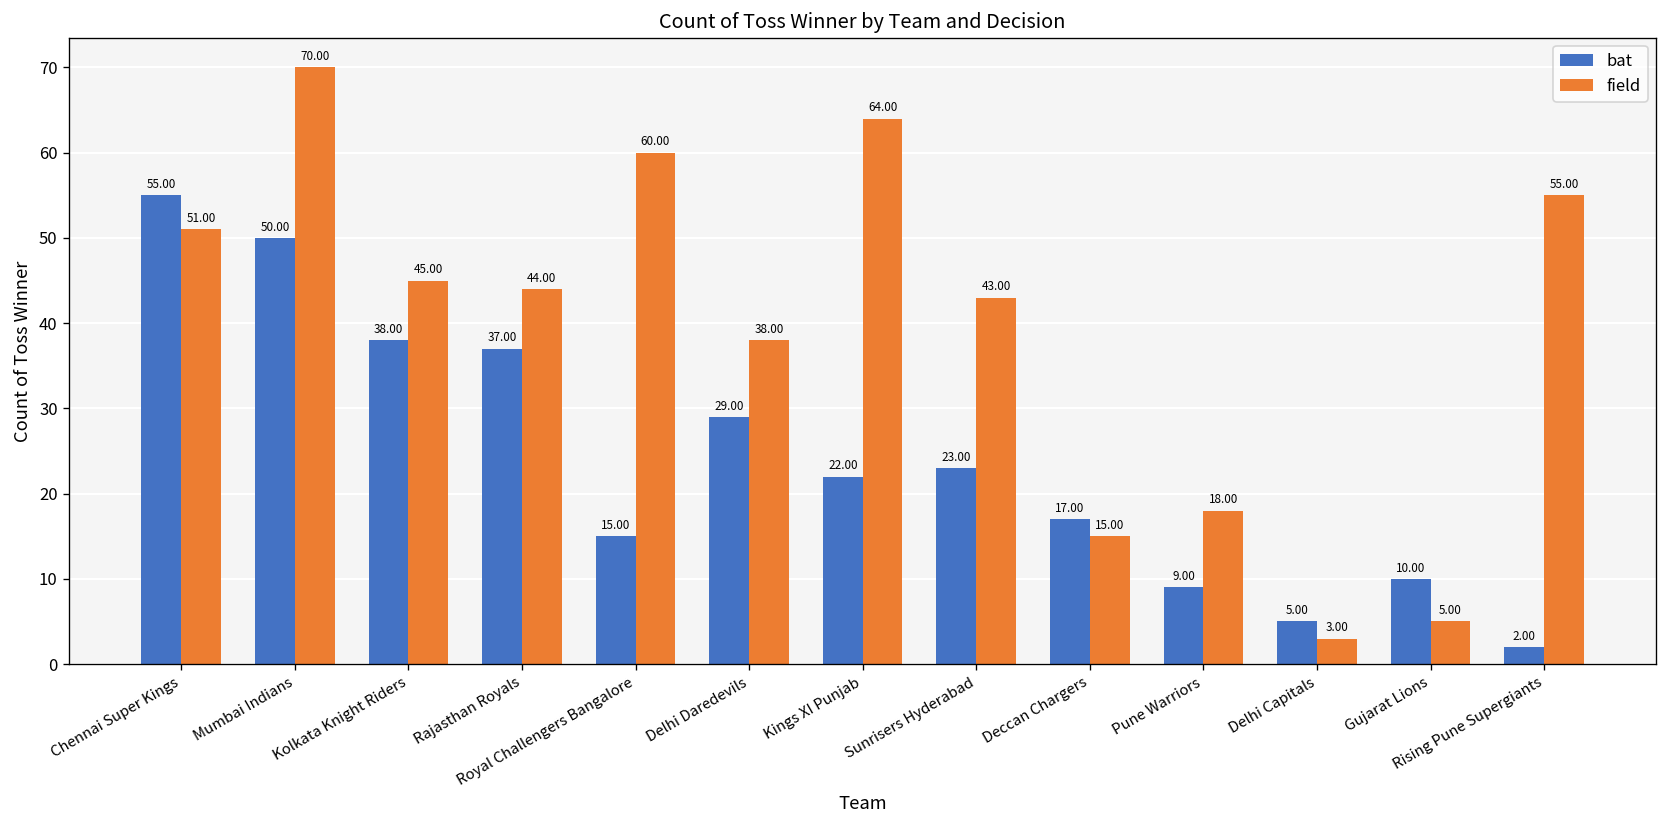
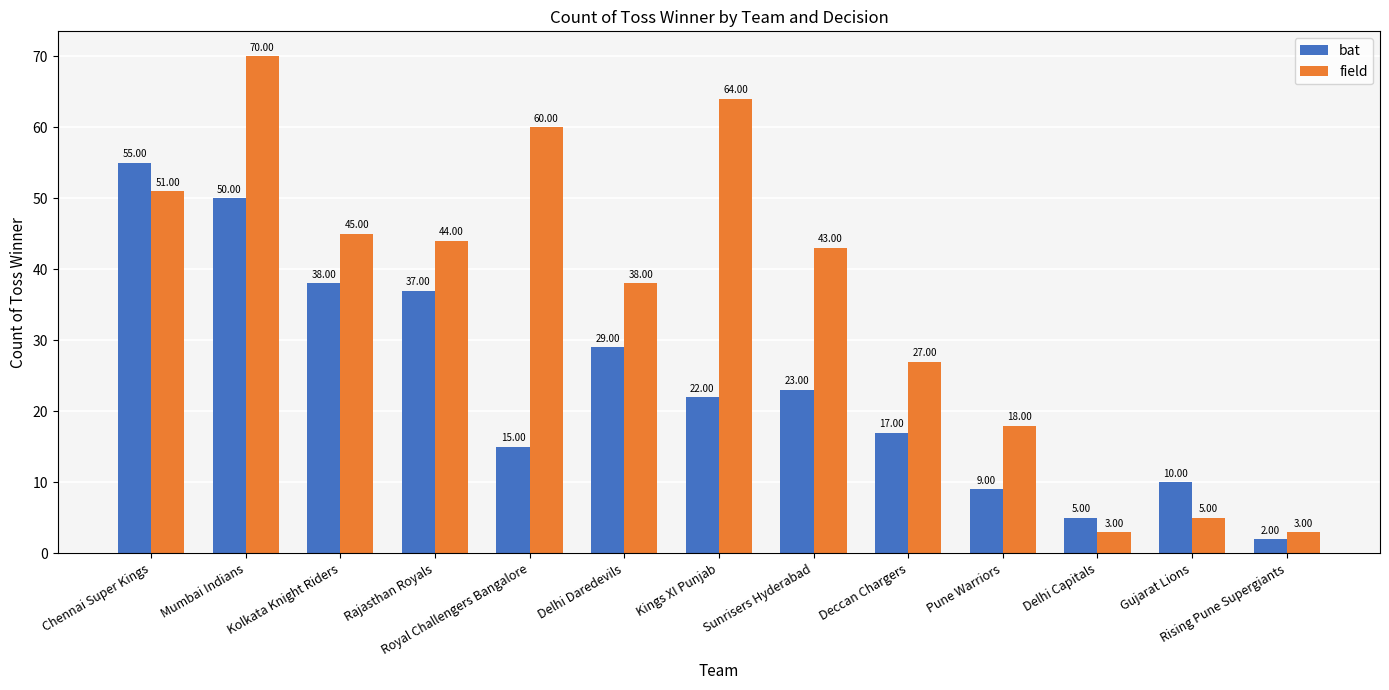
field, Deccan Chargers: 15.00 -> 27.00
field, Rising Pune Supergiants: 55.00 -> 3.00
